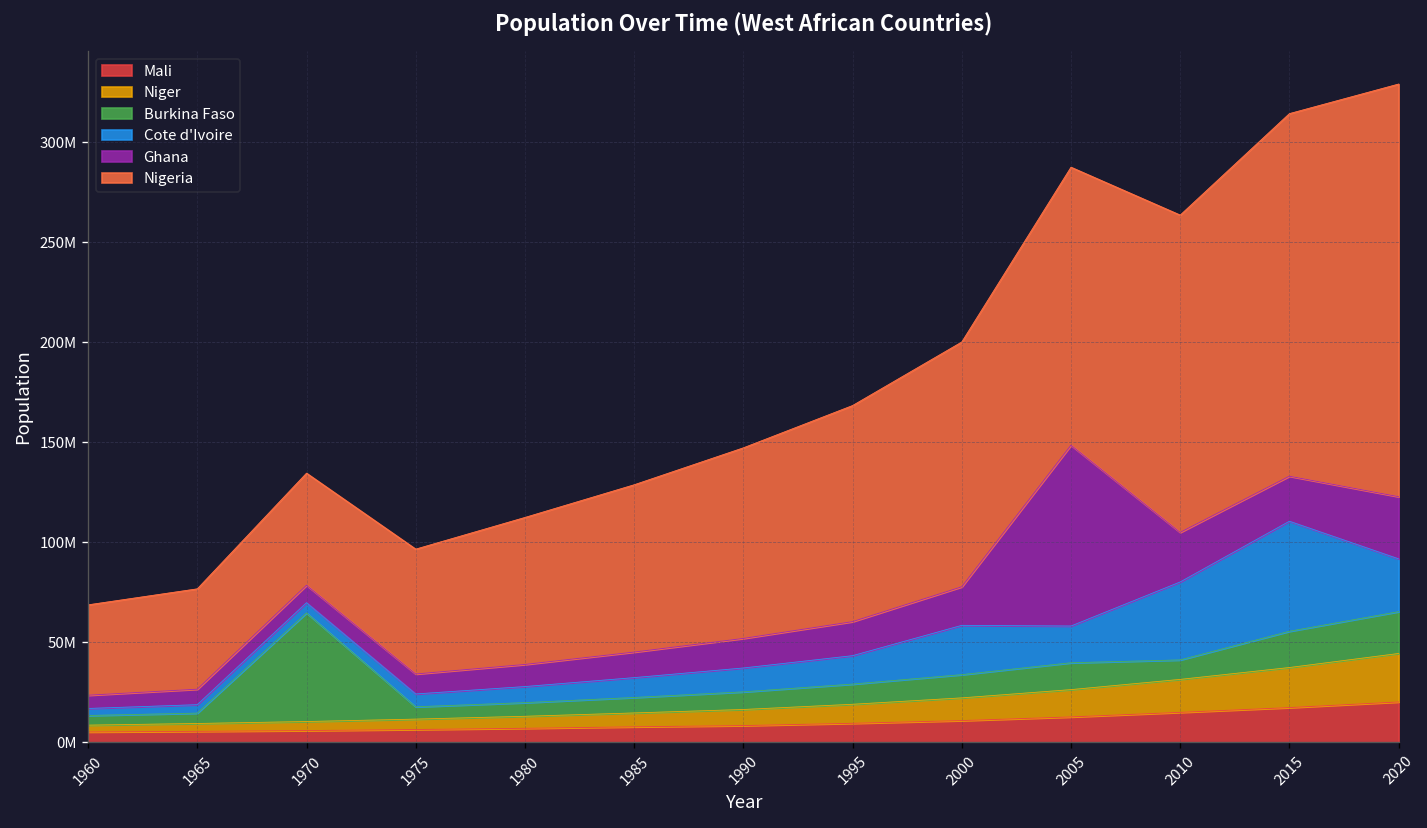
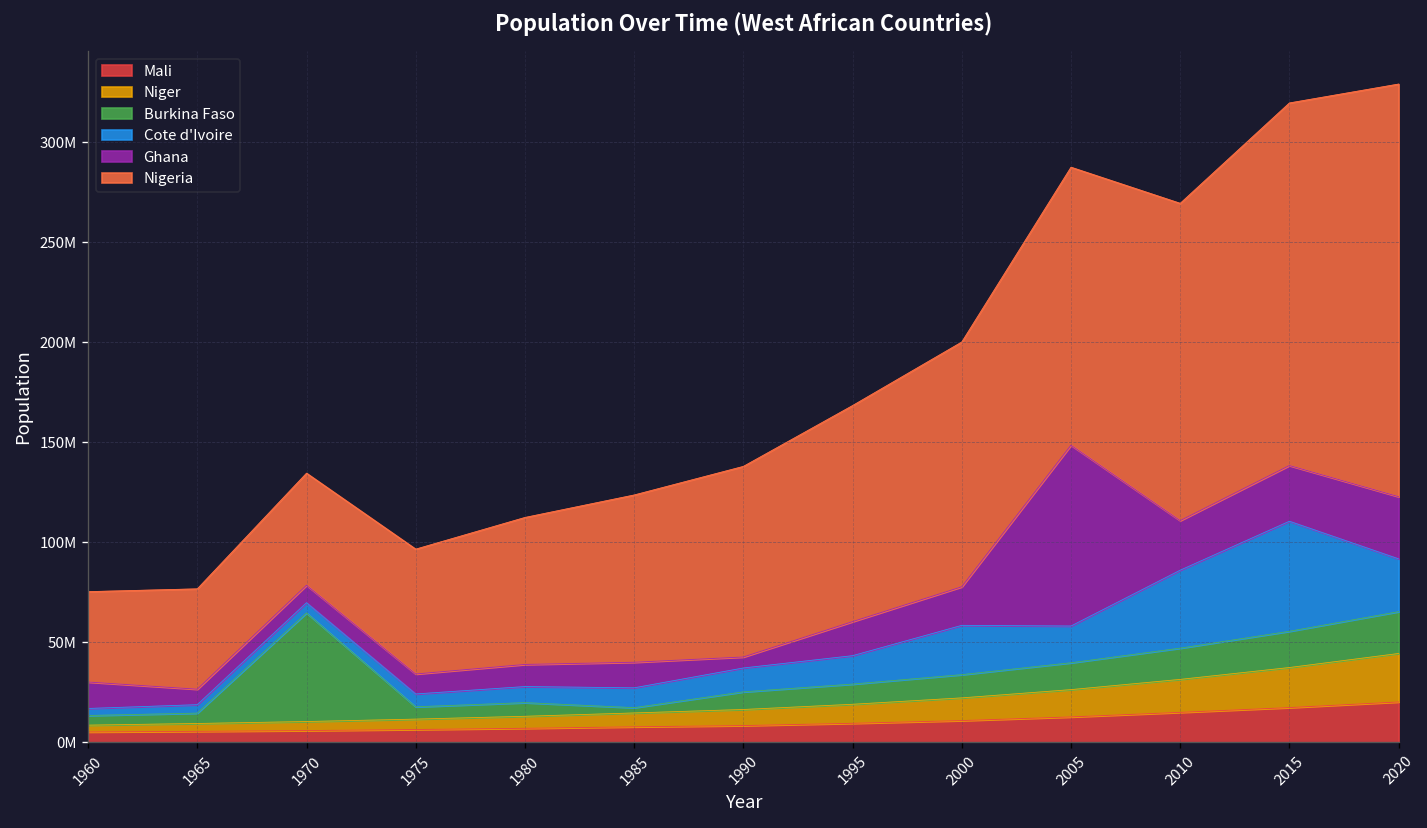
Ghana, 1960: 7000000 -> 13000000
Burkina Faso, 1985: 8000000 -> 3000000
Ghana, 1990: 15000000 -> 6000000
Burkina Faso, 2010: 10000000 -> 16000000
Ghana, 2015: 23000000 -> 28000000
